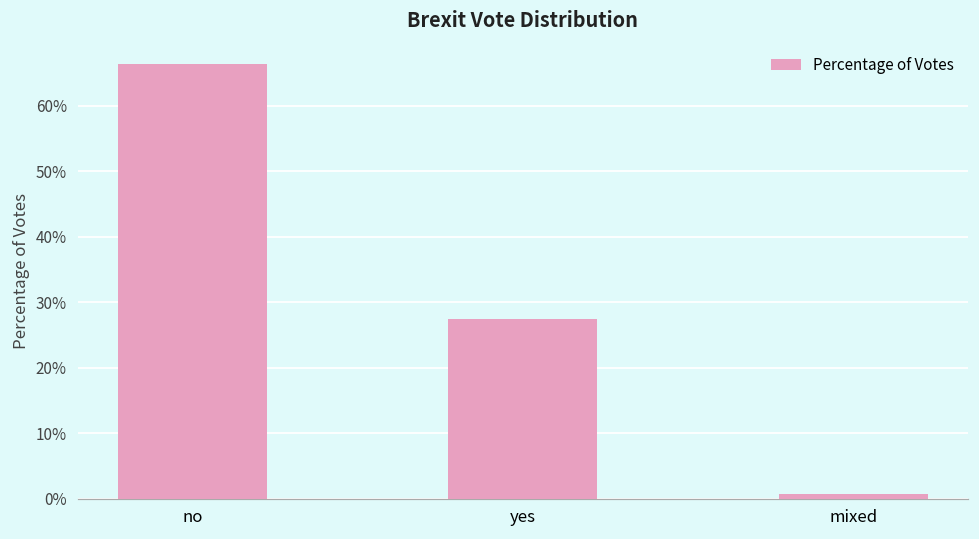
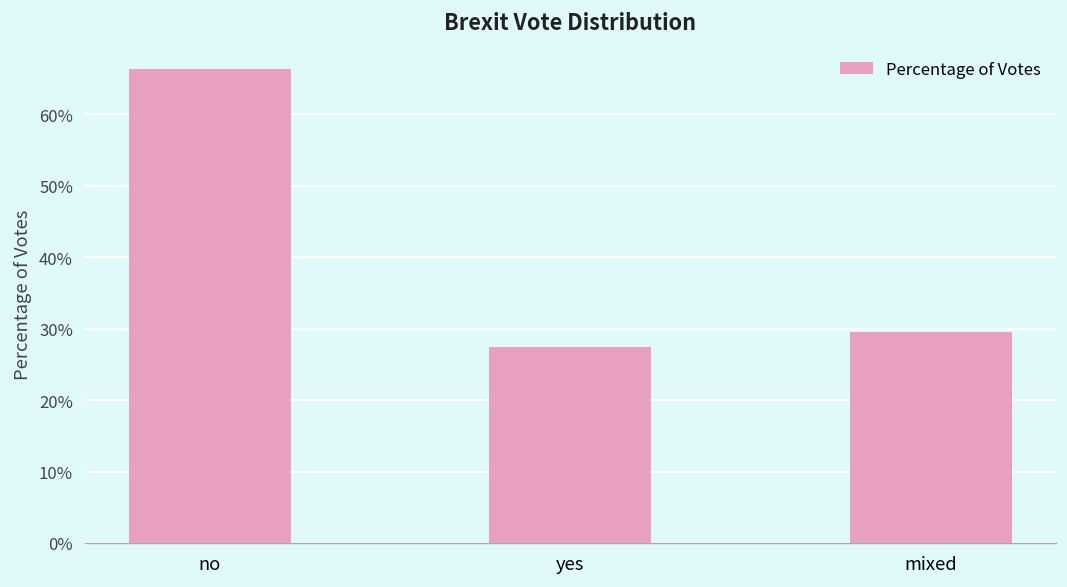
mixed: 1% -> 30%
